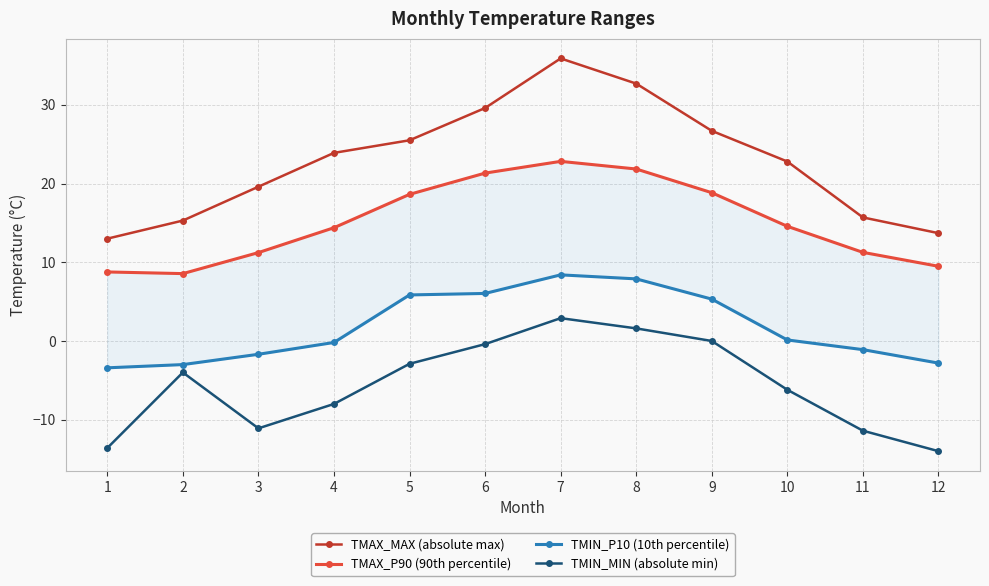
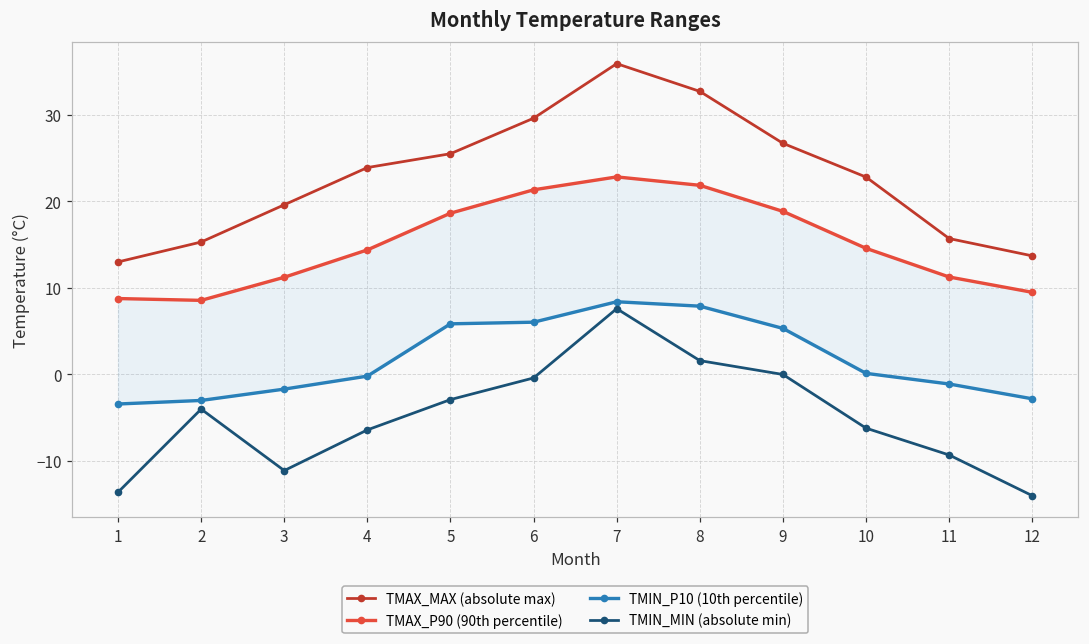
TMIN_MIN (absolute min), 4: -8 -> -6
TMIN_MIN (absolute min), 7: 3 -> 8
TMIN_MIN (absolute min), 11: -11 -> -9
